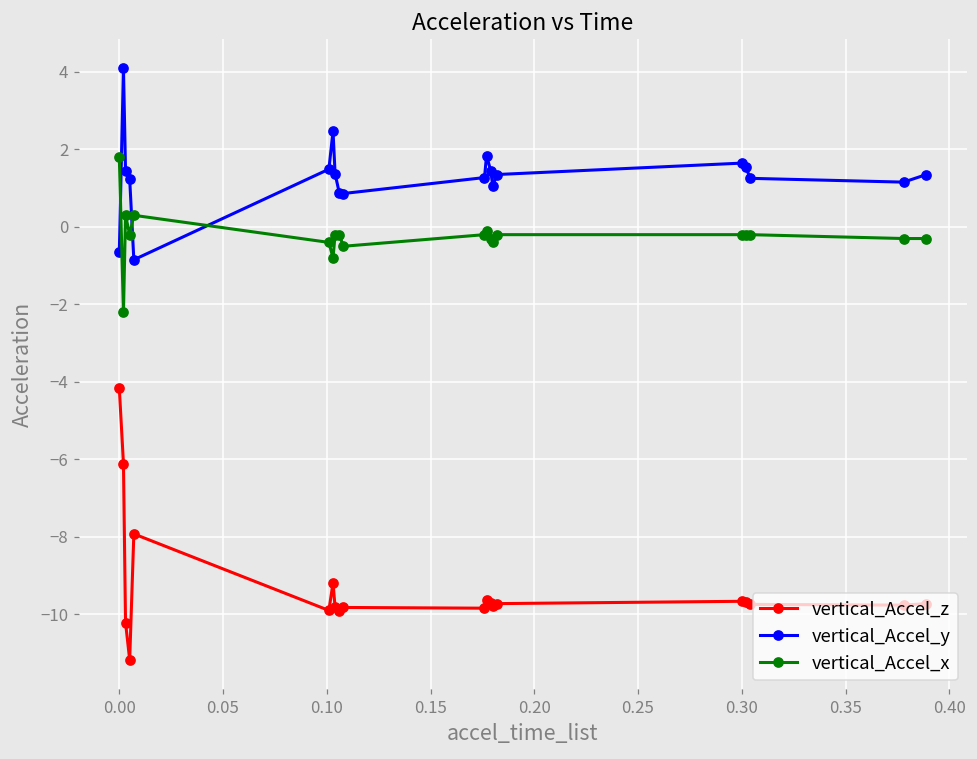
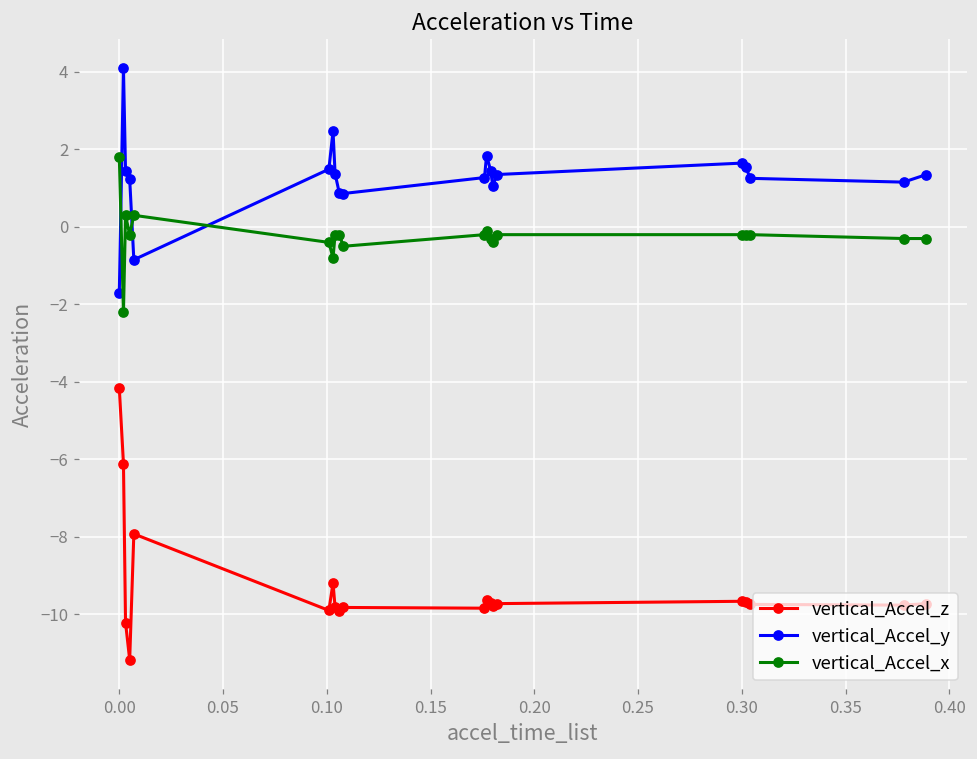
vertical_Accel_y, 0.00: -0.6 -> -1.7
